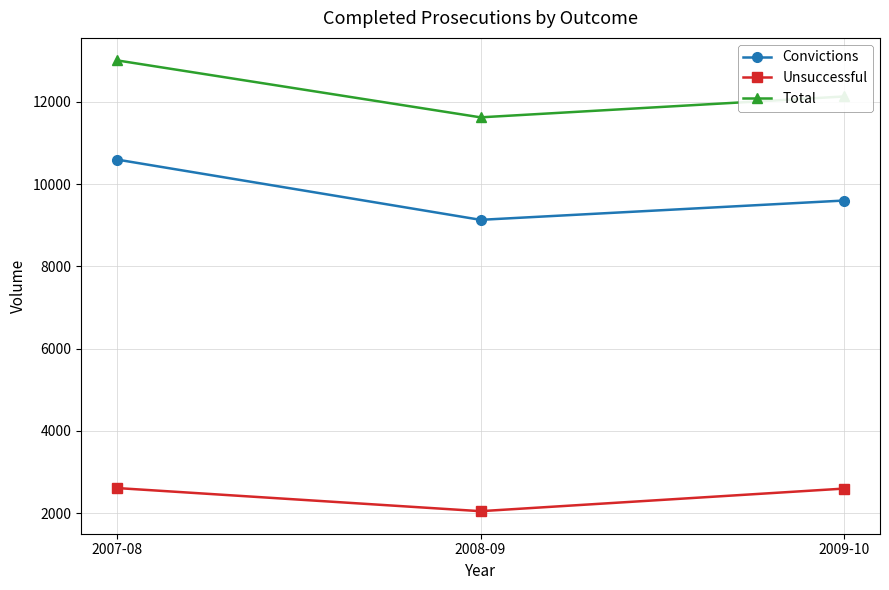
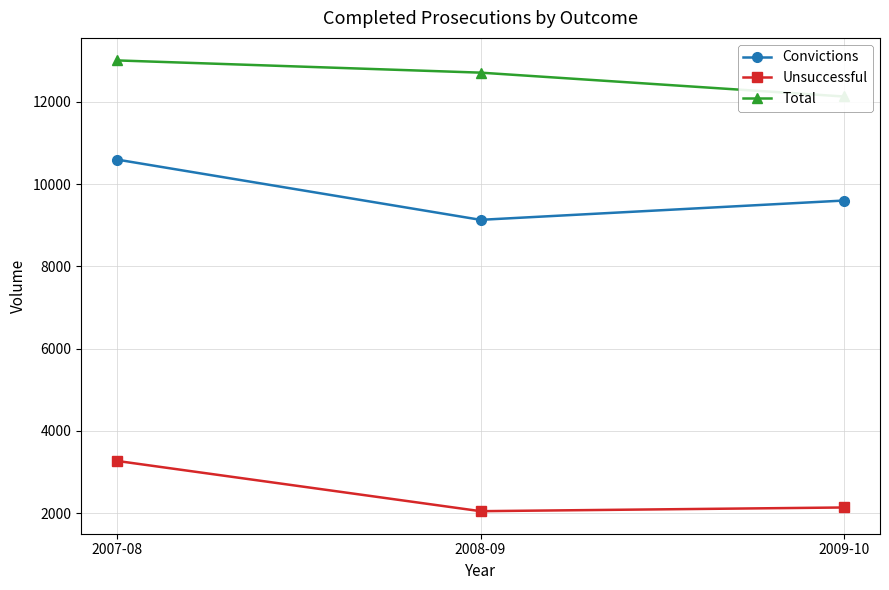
Unsuccessful, 2007-08: 2600 -> 3300
Total, 2008-09: 11600 -> 12700
Unsuccessful, 2009-10: 2600 -> 2100
